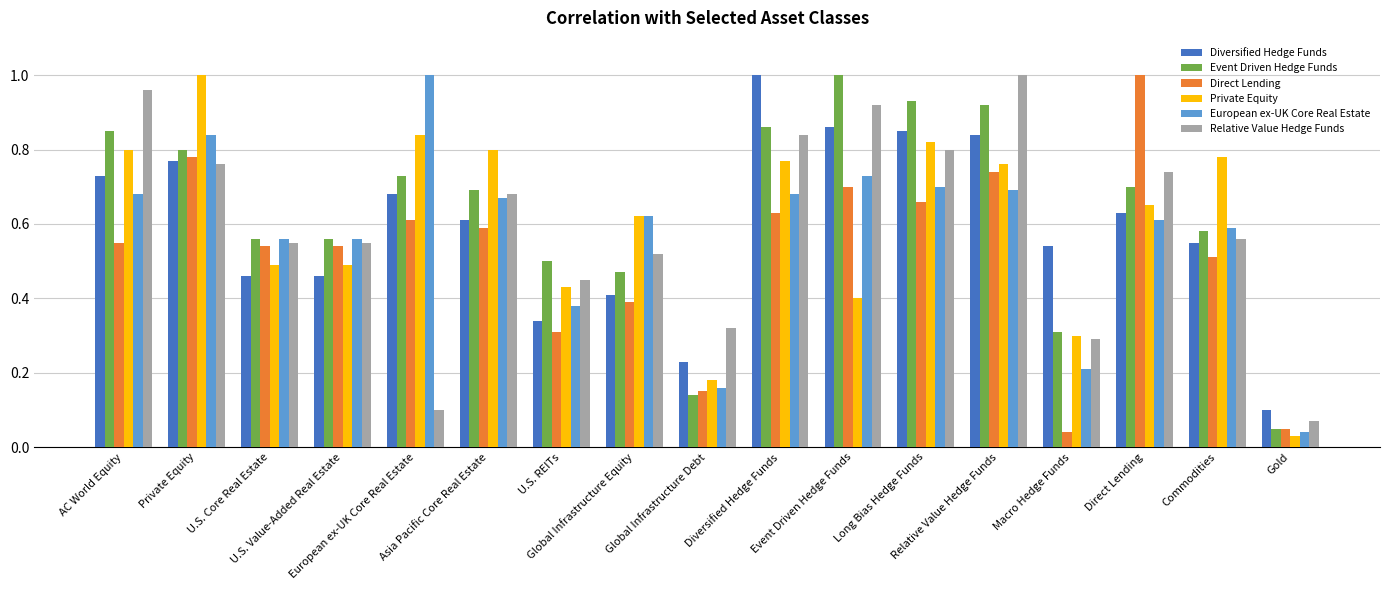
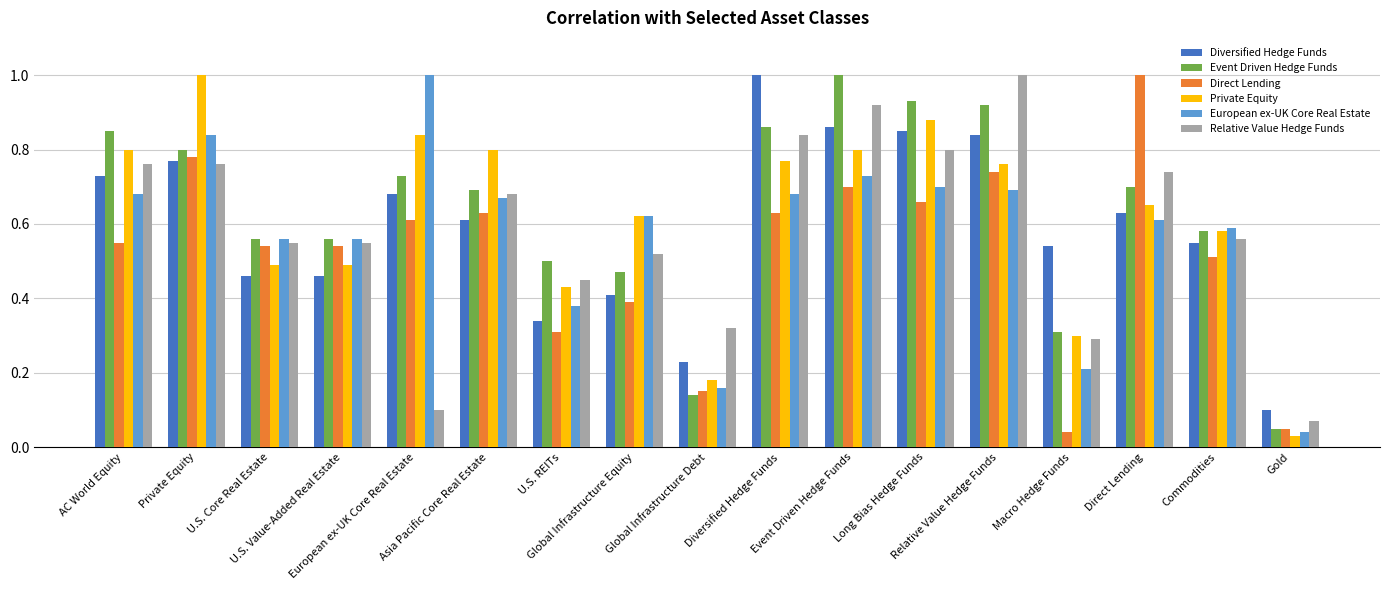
Relative Value Hedge Funds, AC World Equity: 0.96 -> 0.76
Direct Lending, Asia Pacific Core Real Estate: 0.59 -> 0.63
Private Equity, Event Driven Hedge Funds: 0.4 -> 0.8
Private Equity, Long Bias Hedge Funds: 0.82 -> 0.88
Private Equity, Commodities: 0.78 -> 0.58
